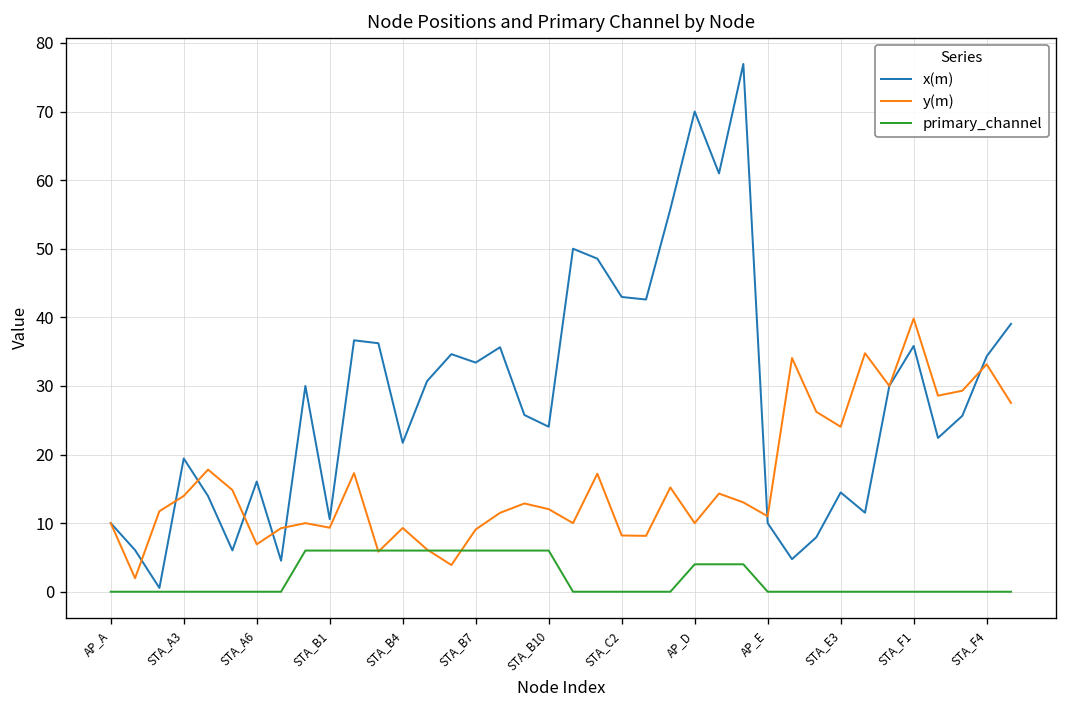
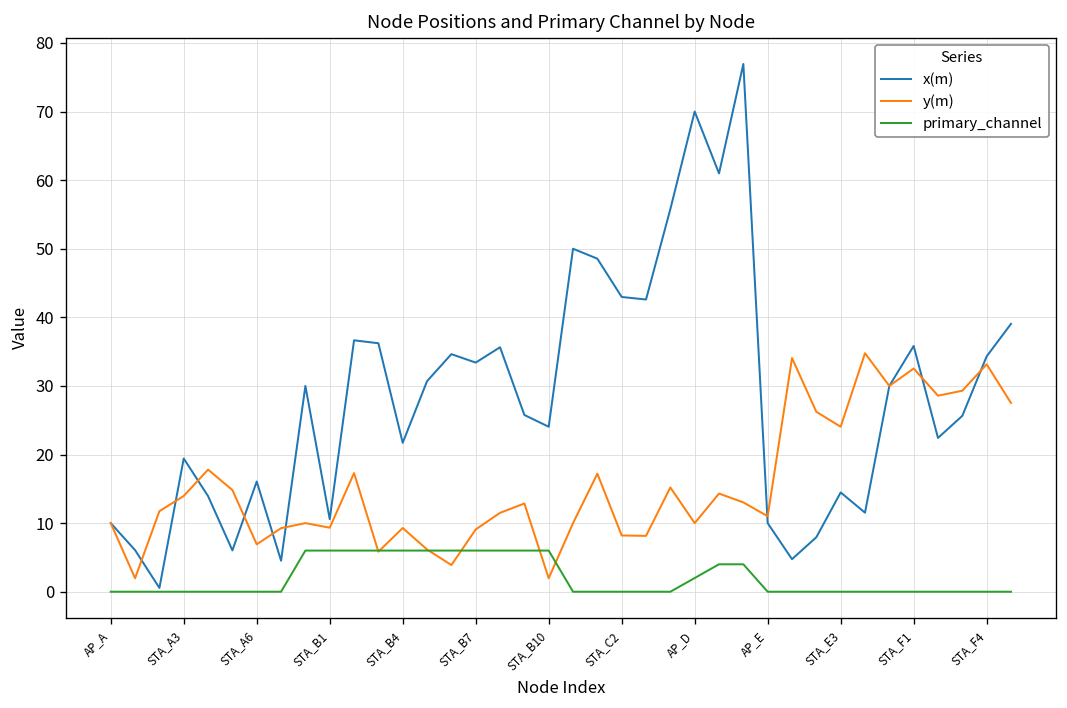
y(m), STA_B10: 12 -> 2
primary_channel, AP_D: 4 -> 2
y(m), STA_F1: 40 -> 33
